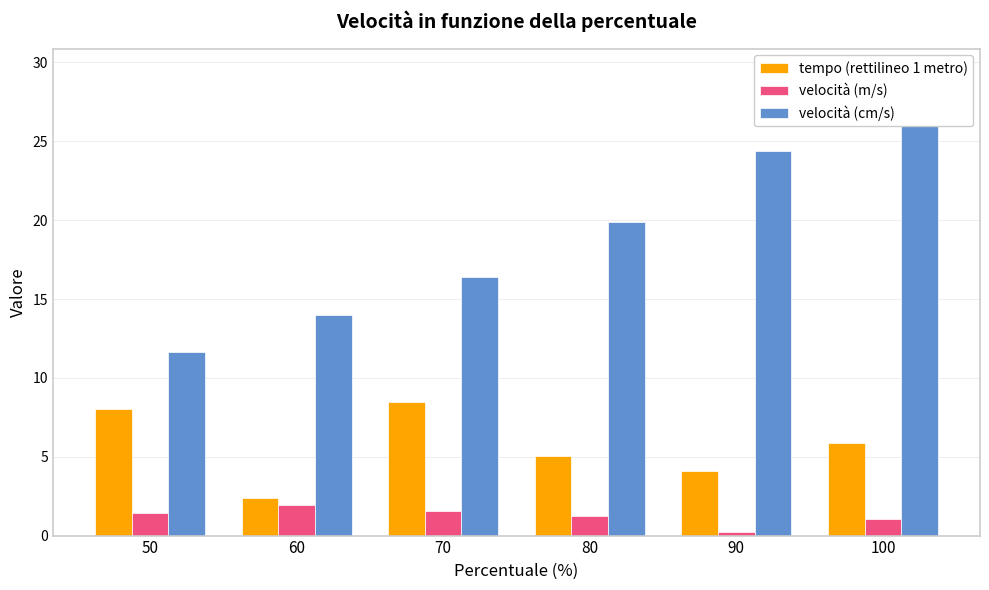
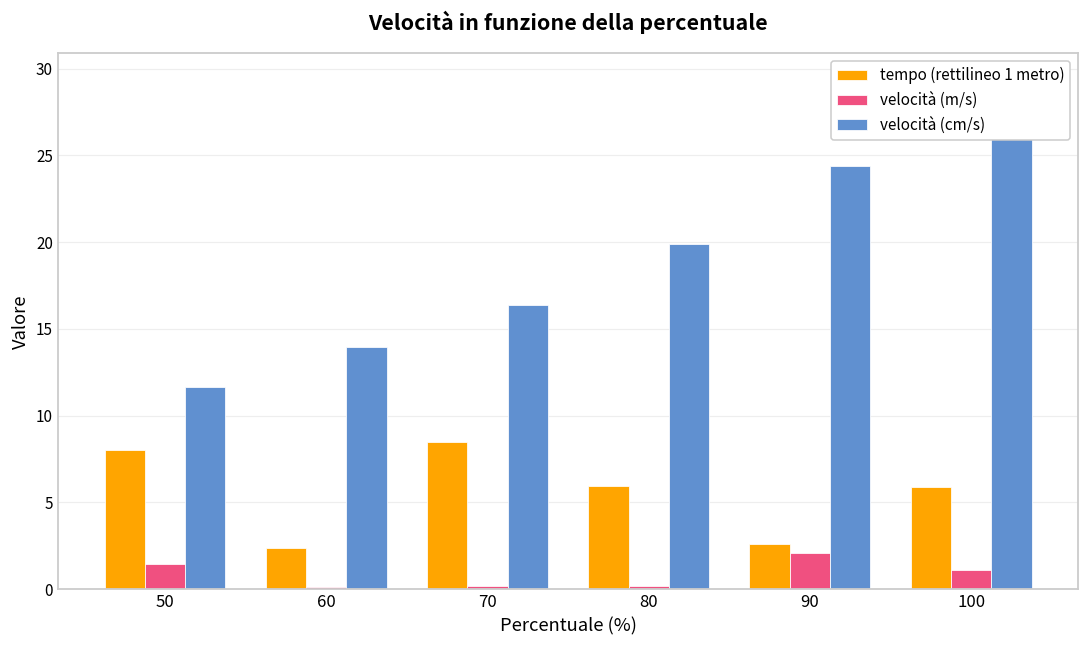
velocità (m/s), 60: 1.9 -> 0.1
velocità (m/s), 70: 1.5 -> 0.2
tempo (rettilineo 1 metro), 80: 5.0 -> 5.9
velocità (m/s), 80: 1.3 -> 0.2
tempo (rettilineo 1 metro), 90: 4.1 -> 2.6
velocità (m/s), 90: 0.2 -> 2.1
